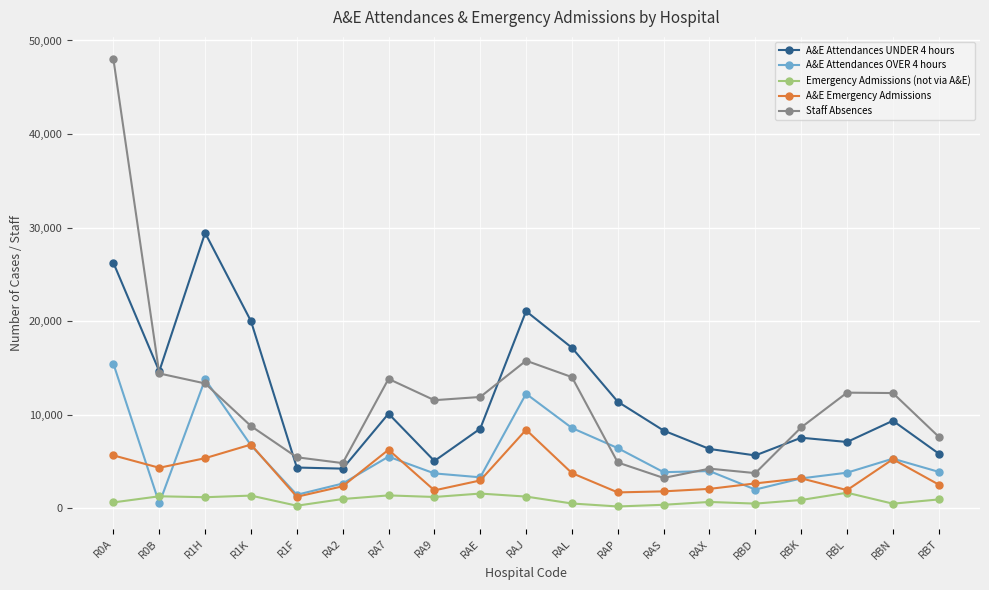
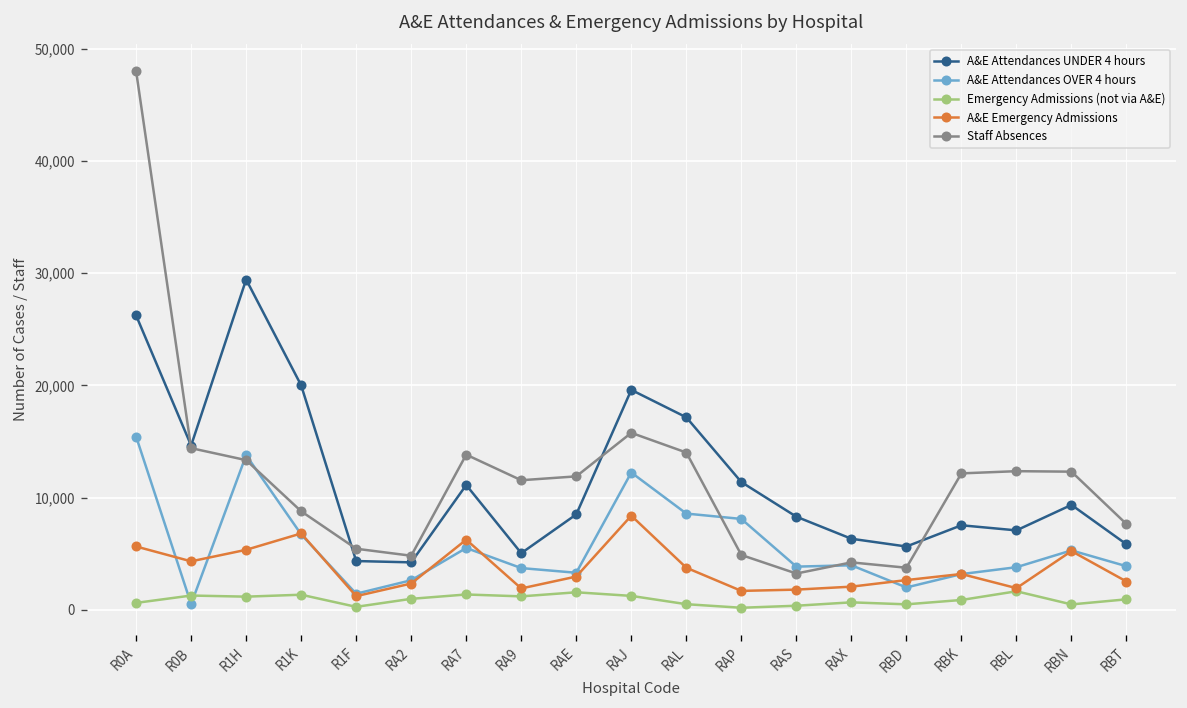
A&E Attendances UNDER 4 hours, RA7: 10,000 -> 11,000
A&E Attendances UNDER 4 hours, RAJ: 21,000 -> 20,000
A&E Attendances OVER 4 hours, RAP: 6,000 -> 8,000
Staff Absences, RBK: 9,000 -> 12,000
